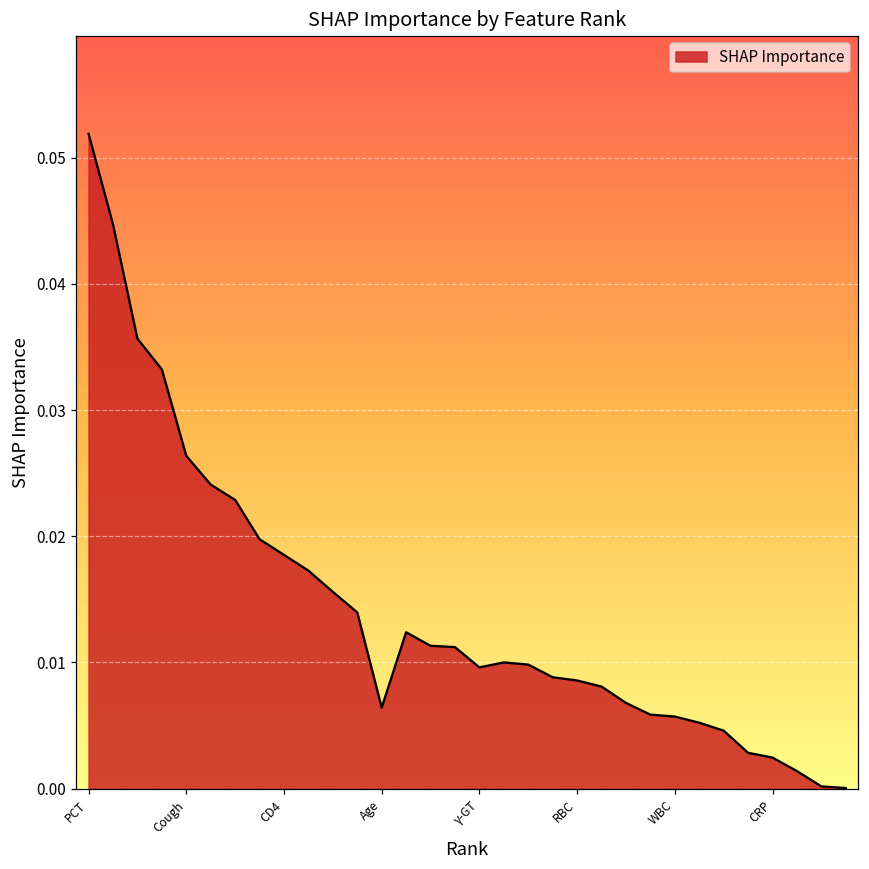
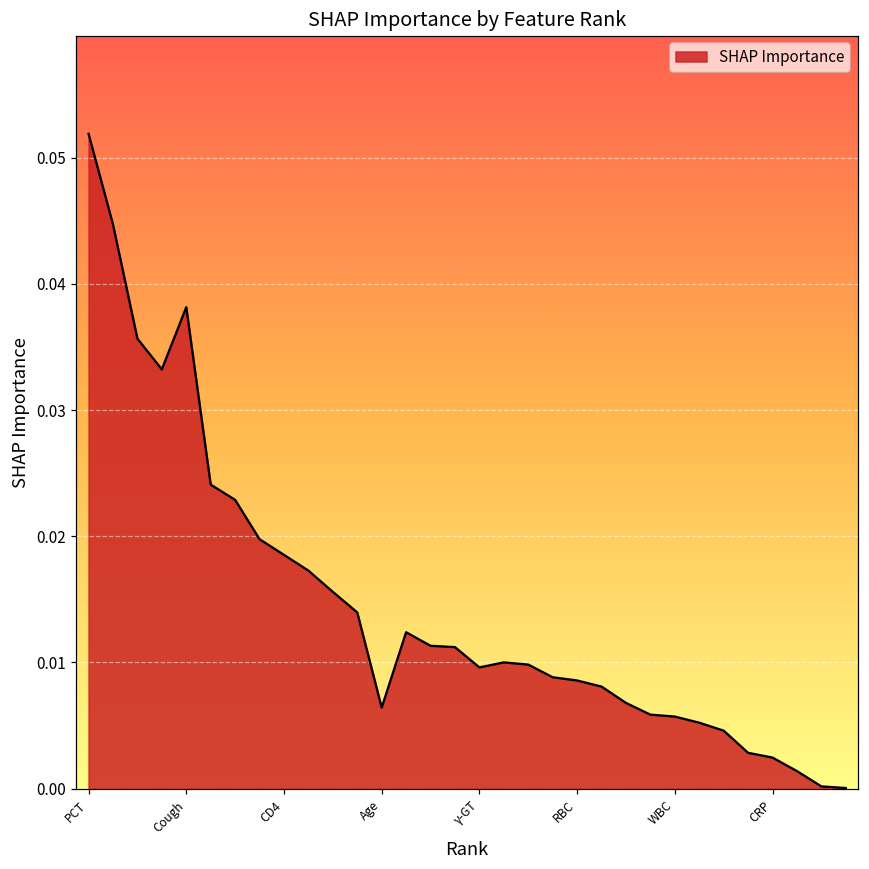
Cough: 0.0264 -> 0.0382
